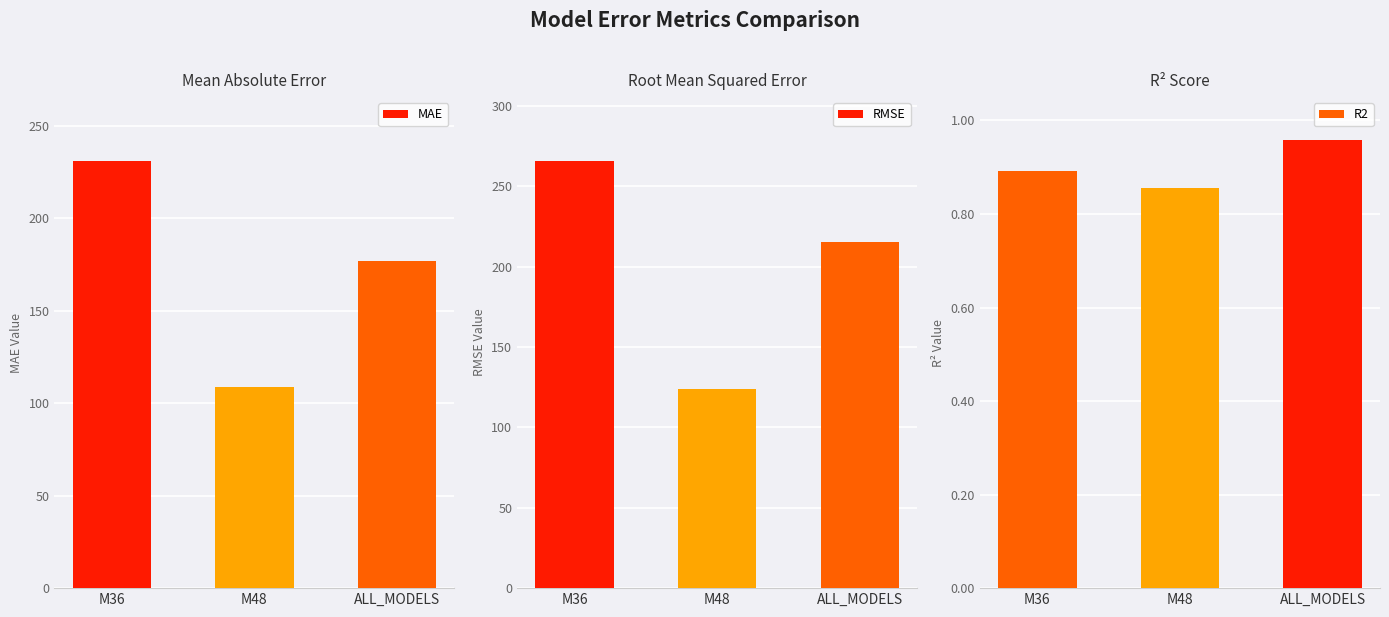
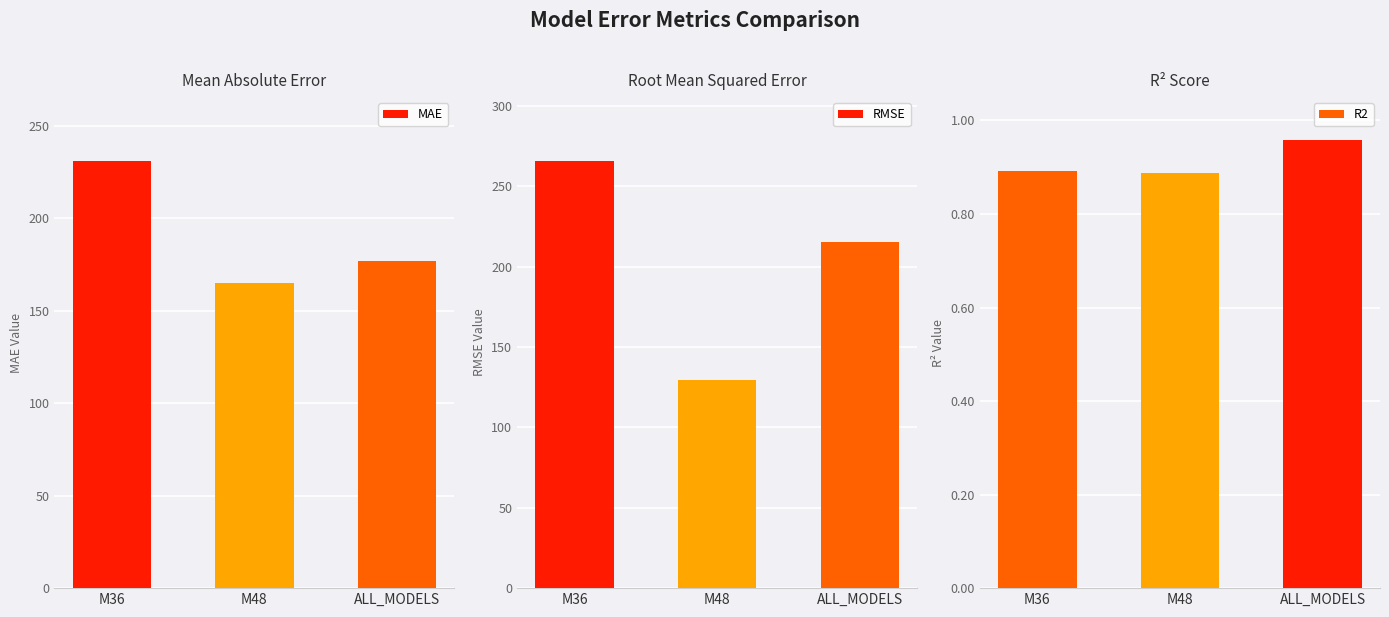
Mean Absolute Error, M48: 109 -> 165
Root Mean Squared Error, M48: 124 -> 130
R² Score, M48: 0.85 -> 0.89
